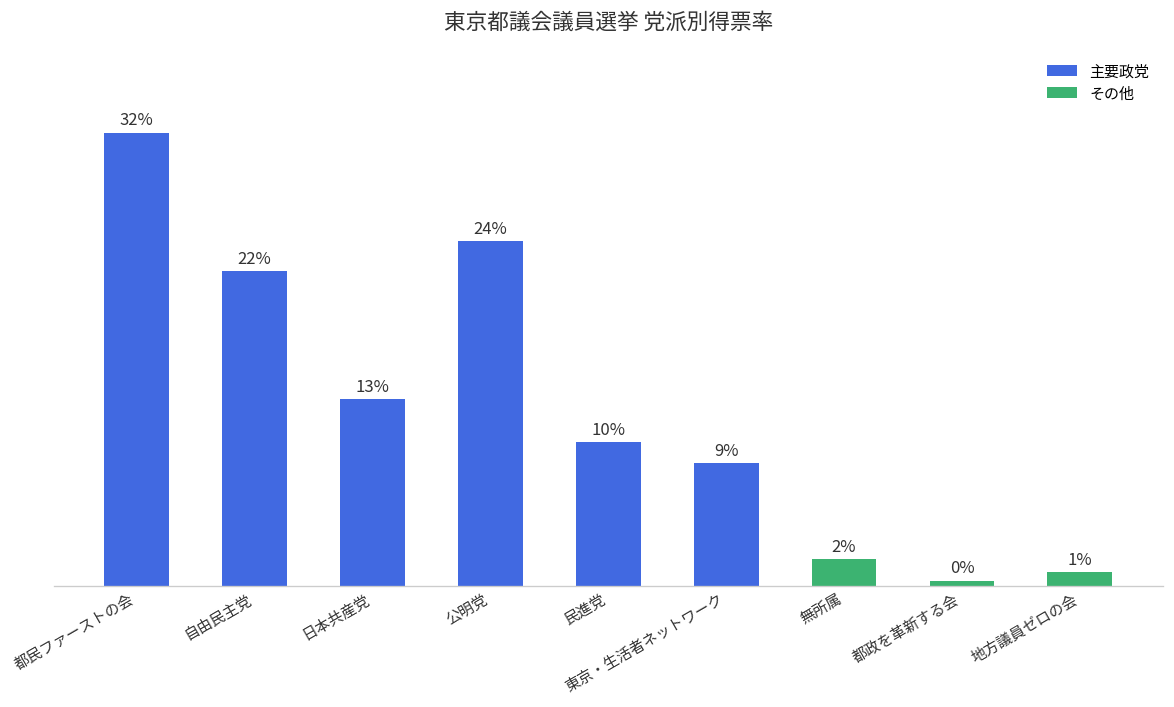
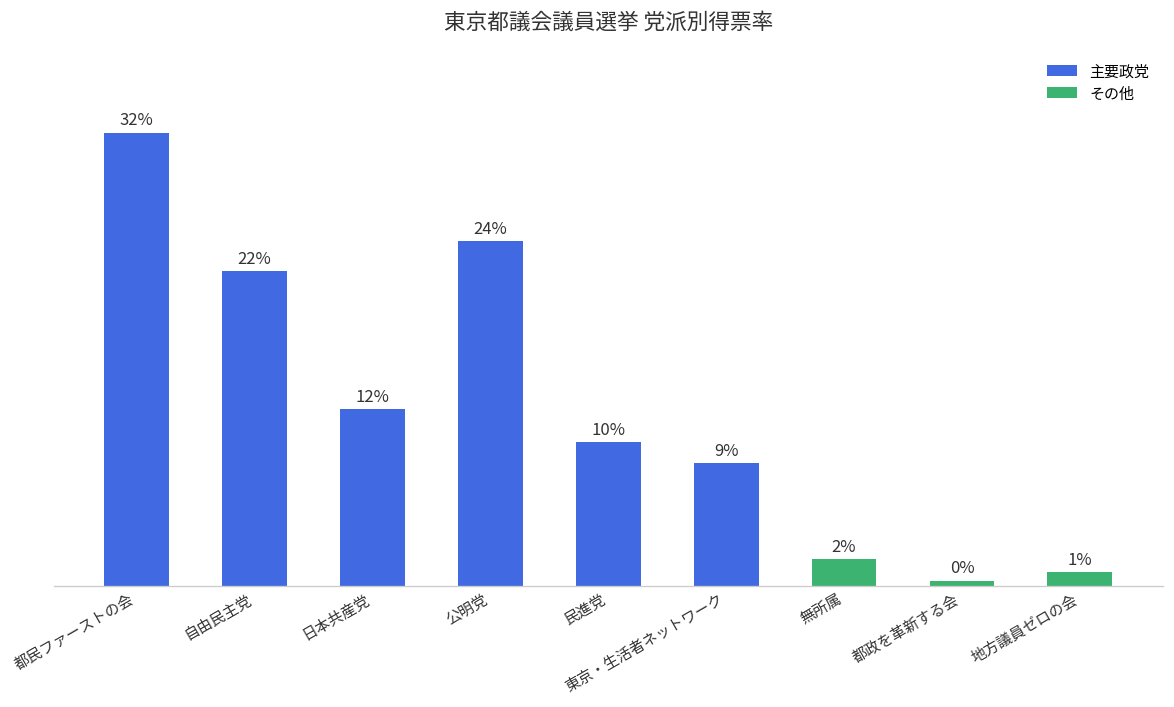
日本共産党: 13% -> 12%
